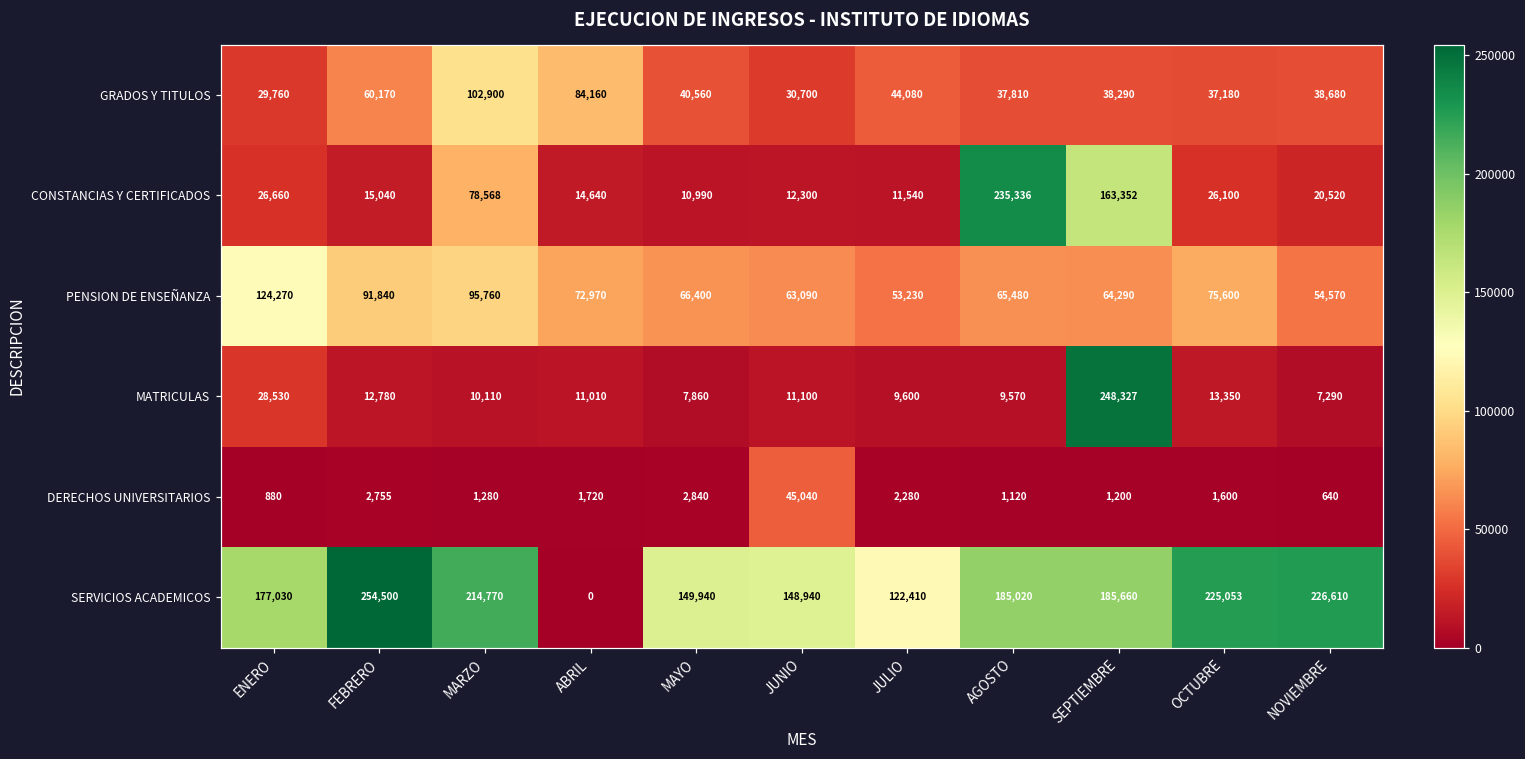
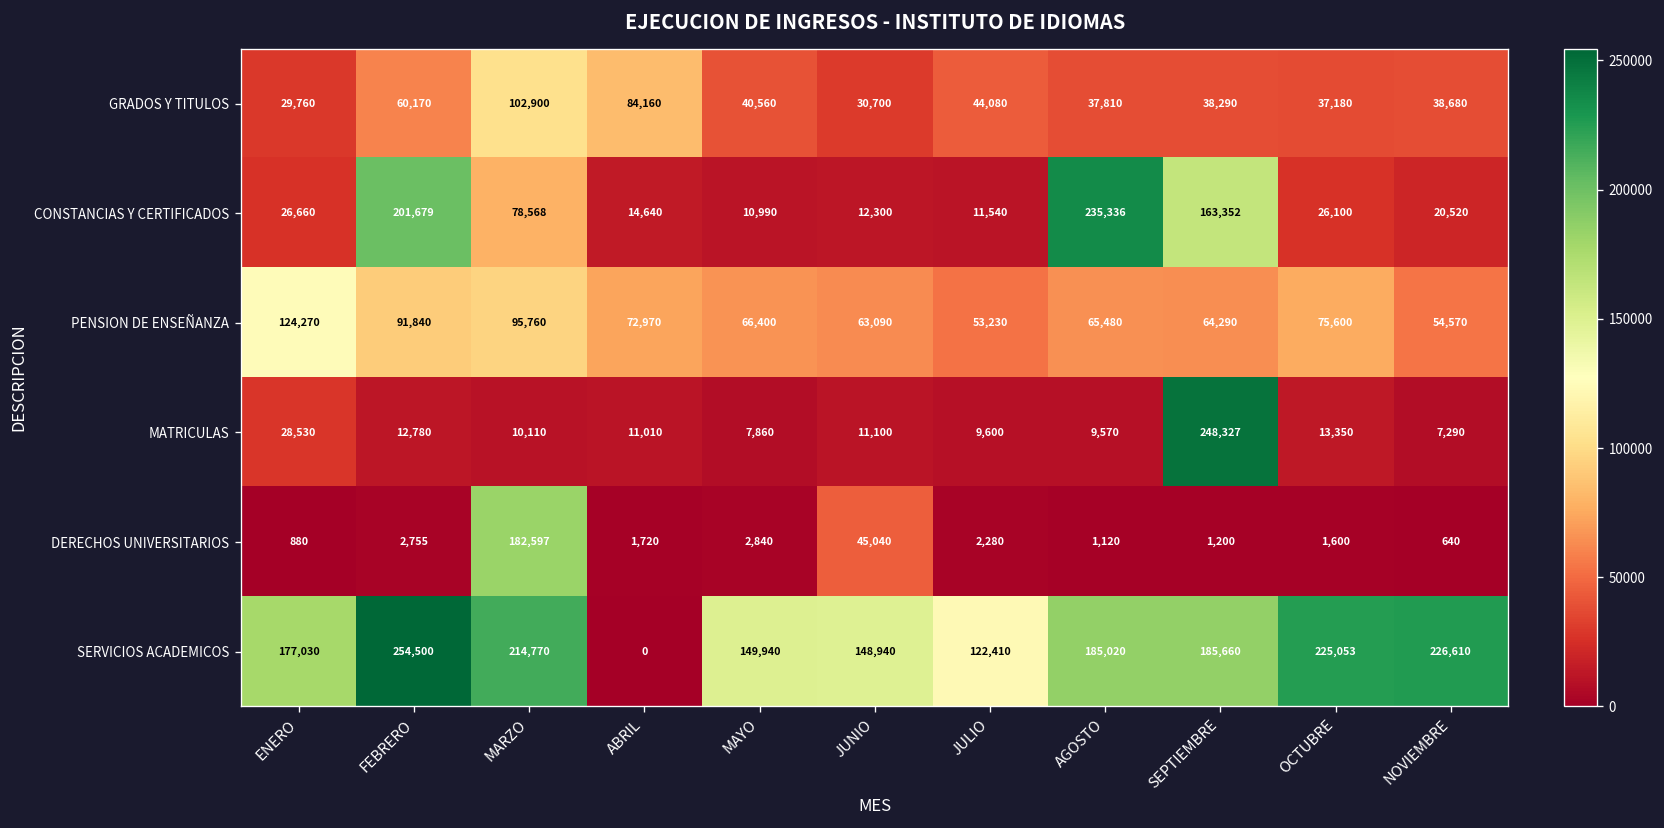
CONSTANCIAS Y CERTIFICADOS, FEBRERO: 15,040 -> 201,679
DERECHOS UNIVERSITARIOS, MARZO: 1,280 -> 182,597
